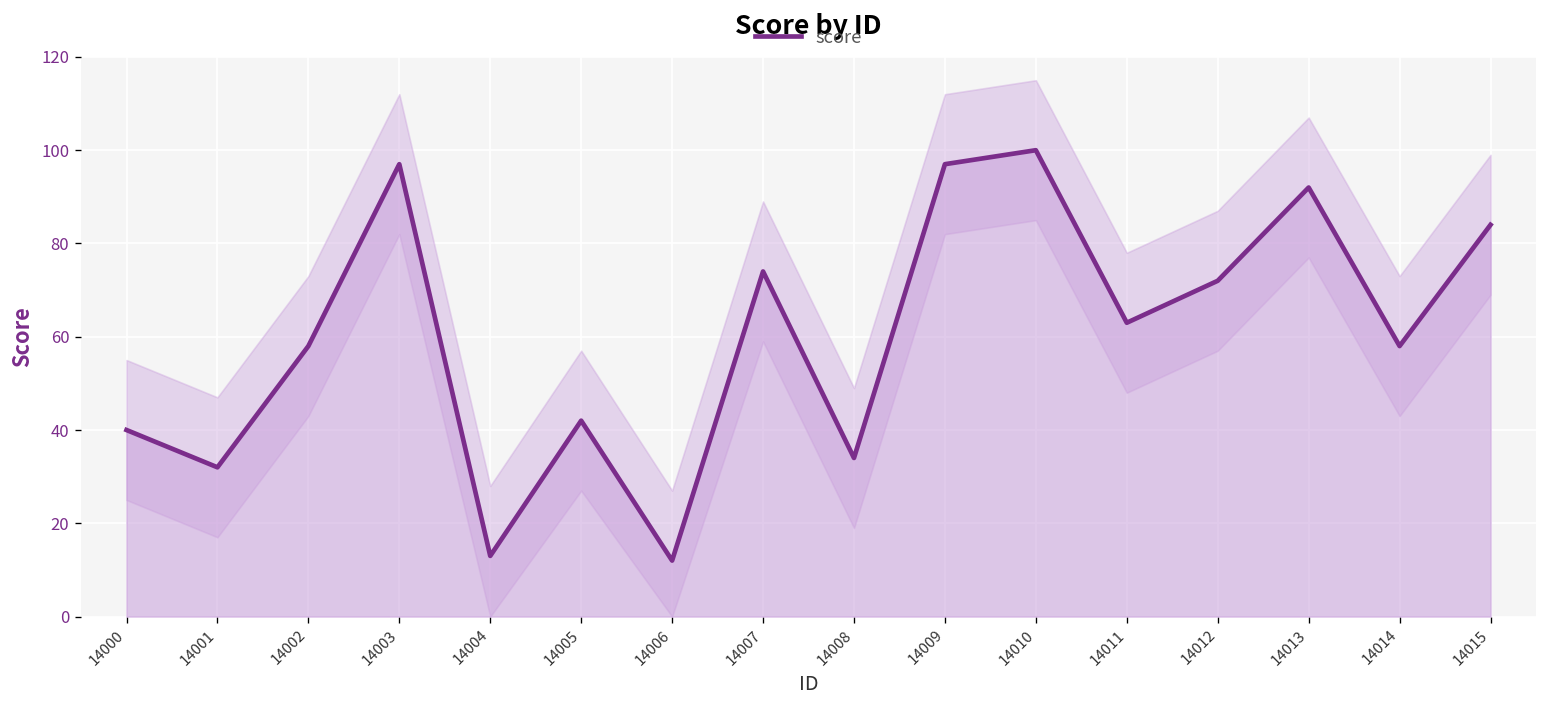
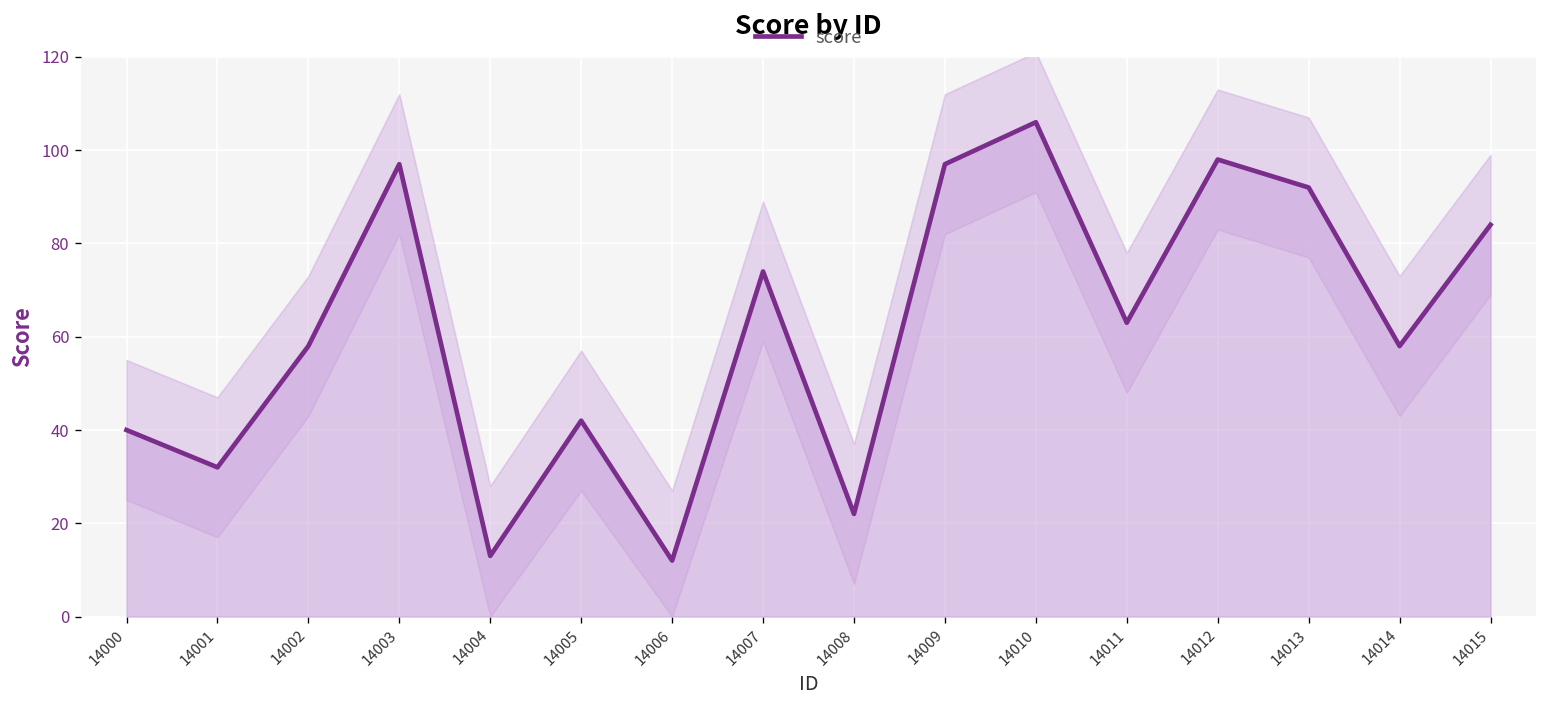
score, 14008: 34 -> 22
score, 14010: 100 -> 106
score, 14012: 72 -> 98
